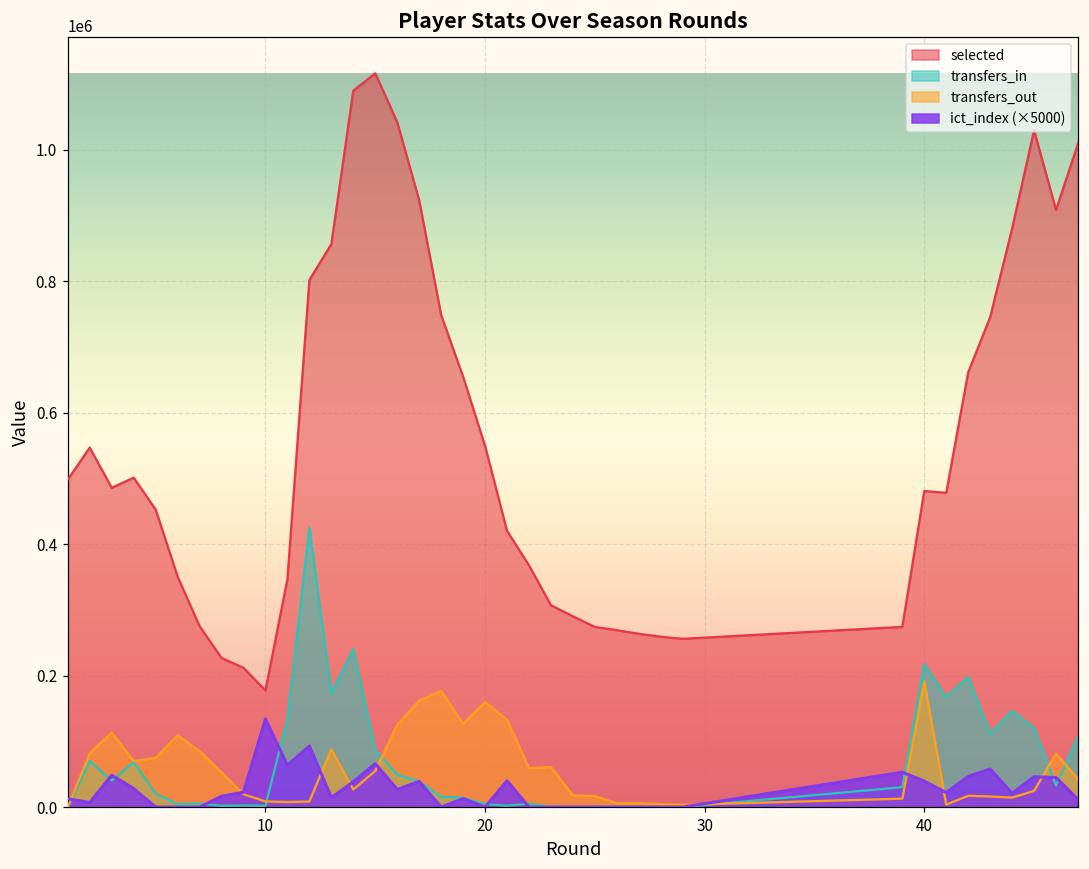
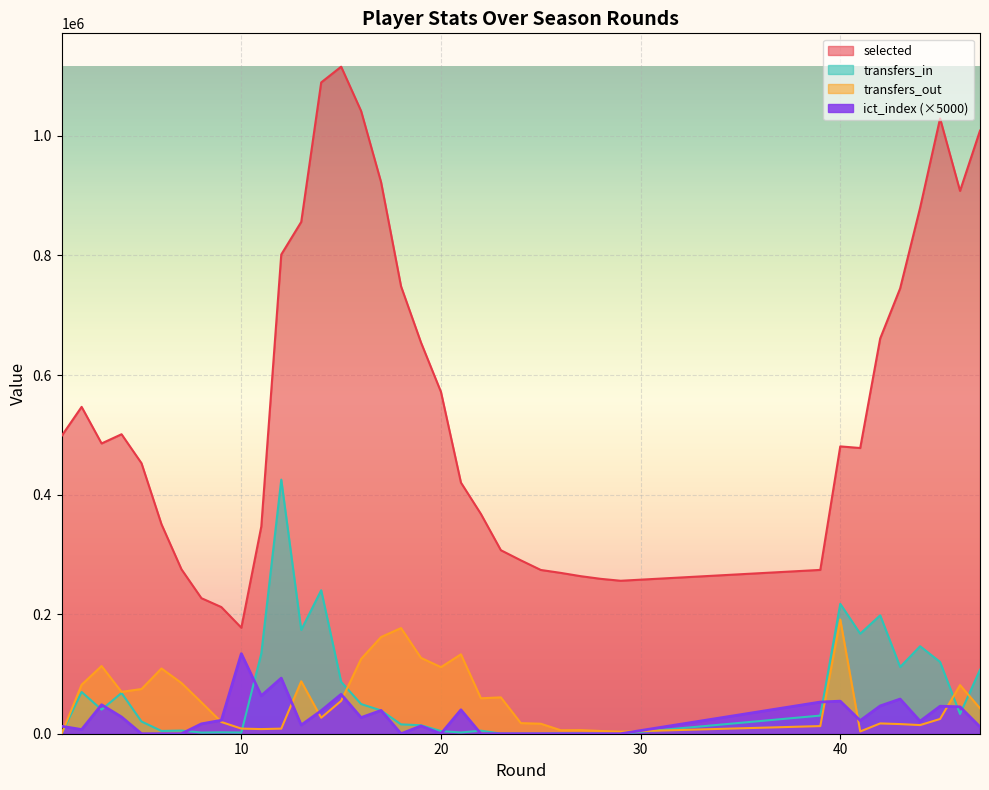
selected, 20: 550000 -> 570000
transfers_out, 20: 160000 -> 110000
ict_index (×5000), 40: 40000 -> 50000
